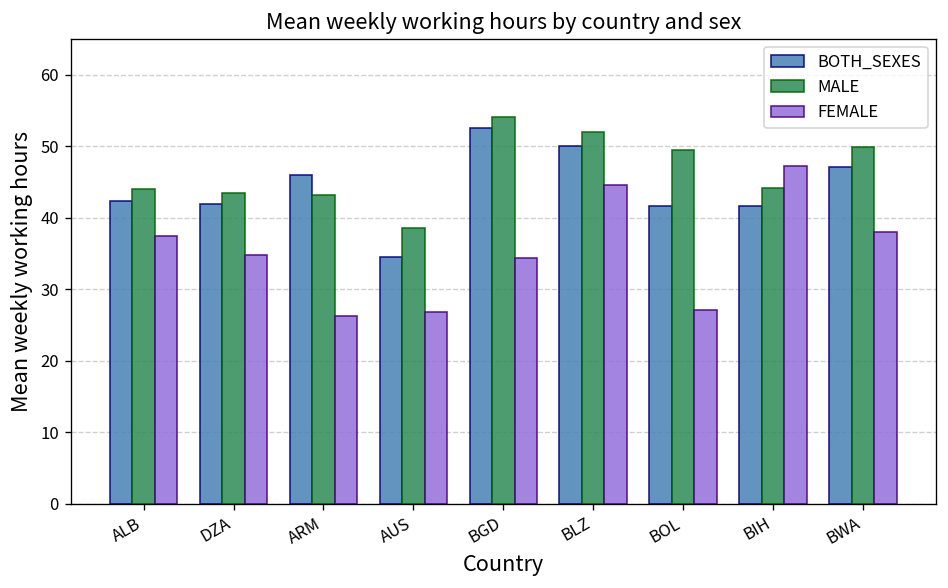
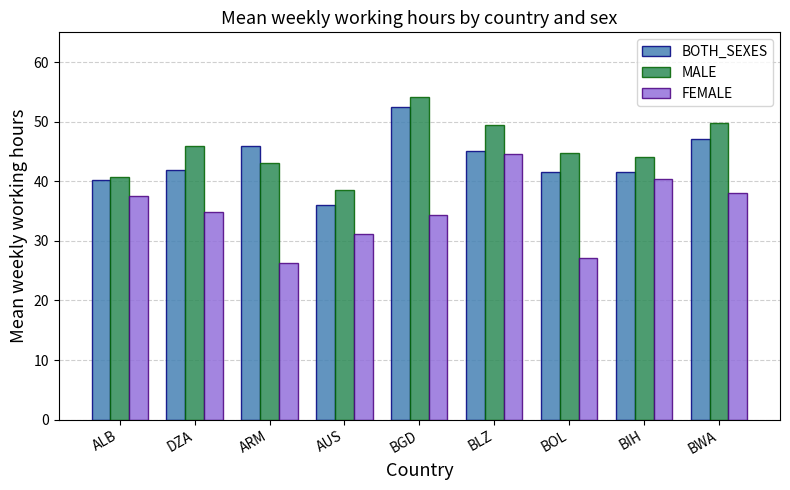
BOTH_SEXES, ALB: 42 -> 40
MALE, ALB: 44 -> 41
MALE, DZA: 43 -> 46
BOTH_SEXES, AUS: 34 -> 36
FEMALE, AUS: 27 -> 31
BOTH_SEXES, BLZ: 50 -> 45
MALE, BLZ: 52 -> 49
MALE, BOL: 49 -> 45
FEMALE, BIH: 47 -> 40
